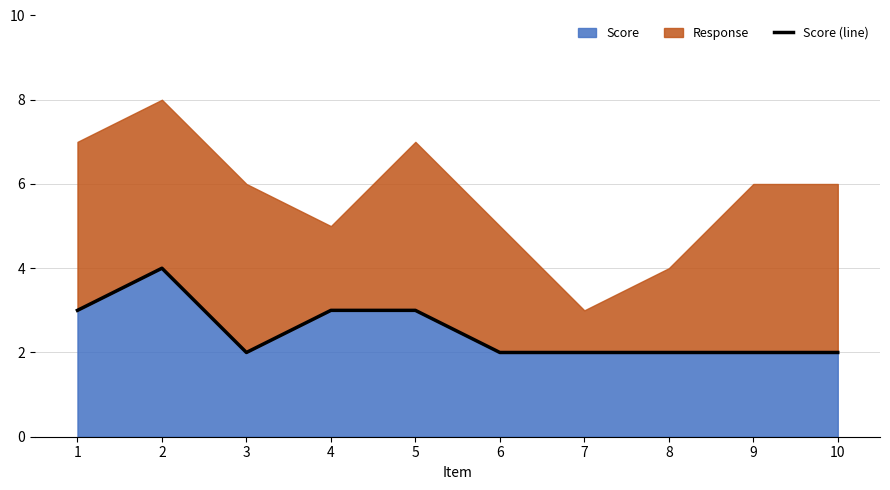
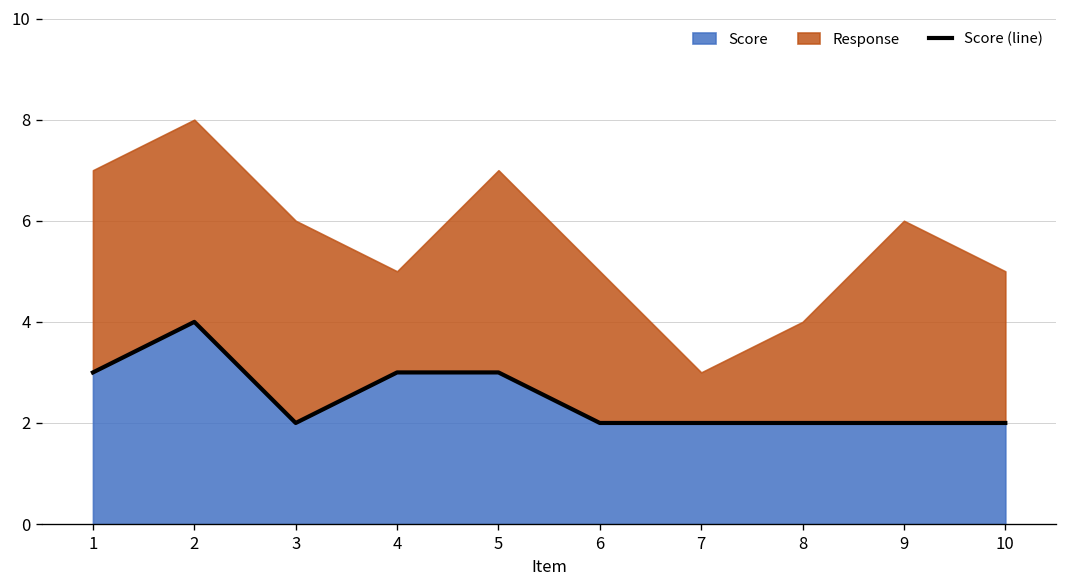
Response, 10: 4 -> 3
